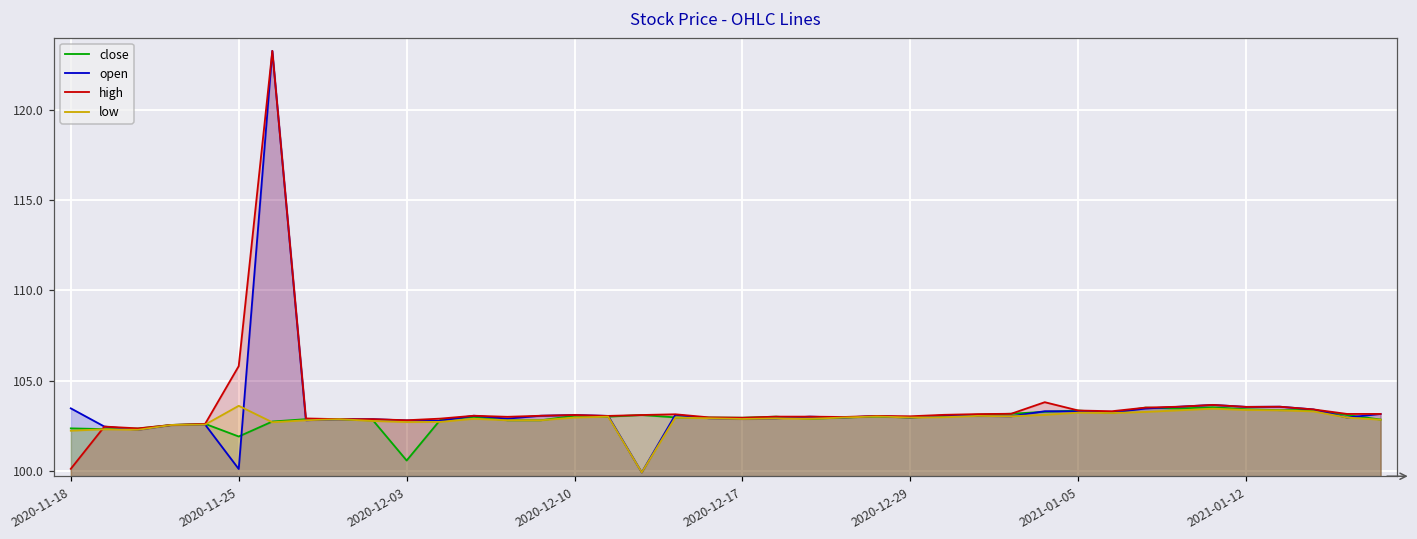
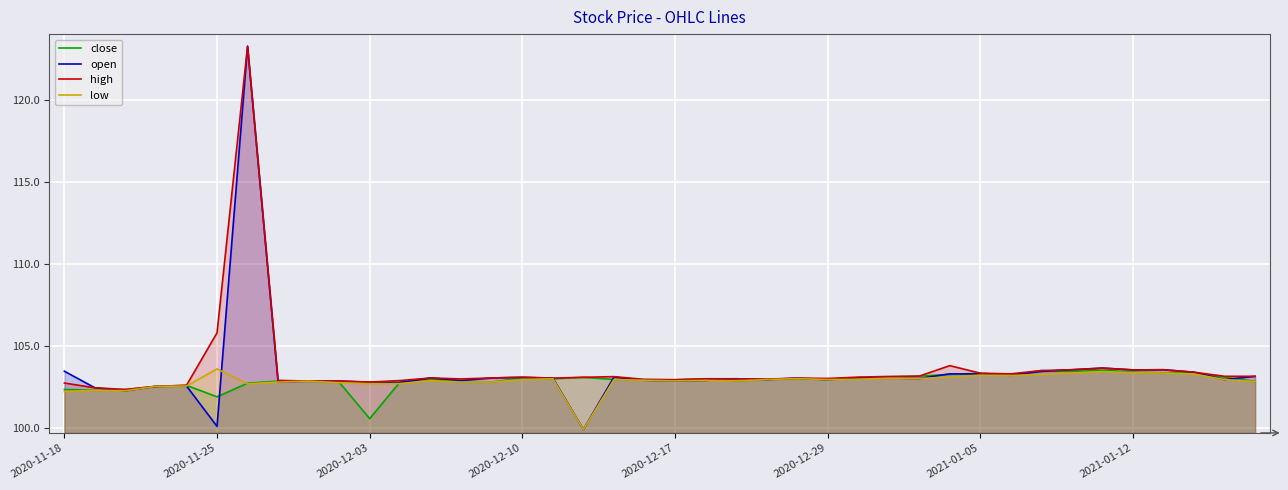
high, 2020-11-18: 100.1 -> 102.7
